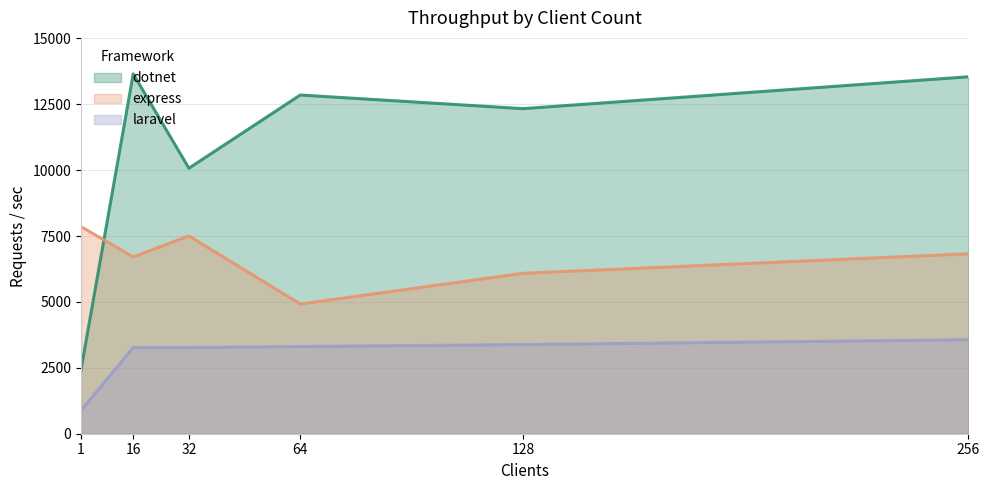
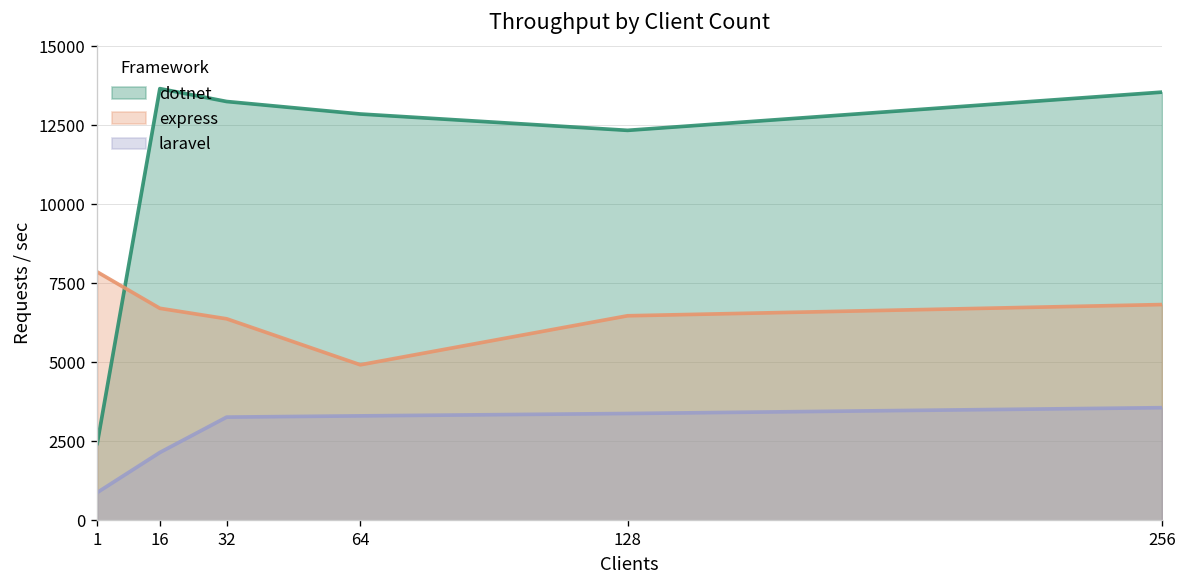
laravel, 16: 3300 -> 2200
dotnet, 32: 10100 -> 13200
express, 32: 7500 -> 6400
express, 128: 6100 -> 6500
